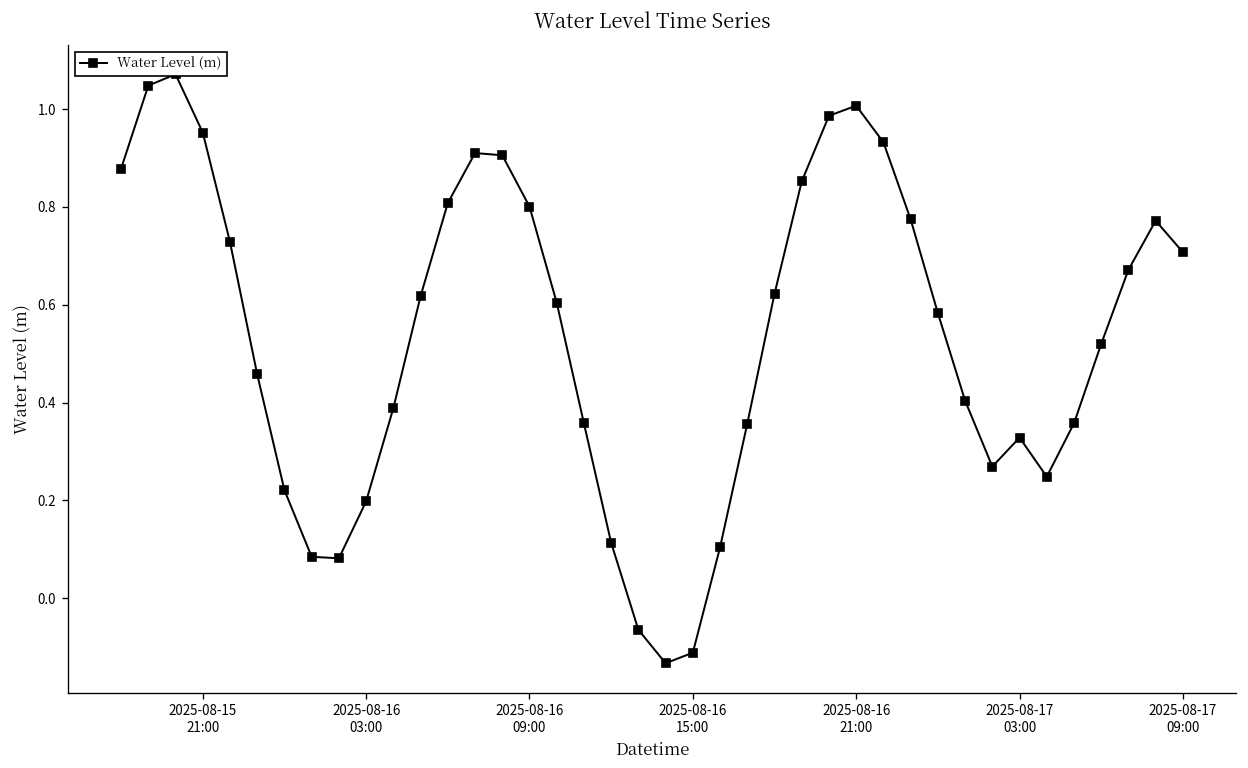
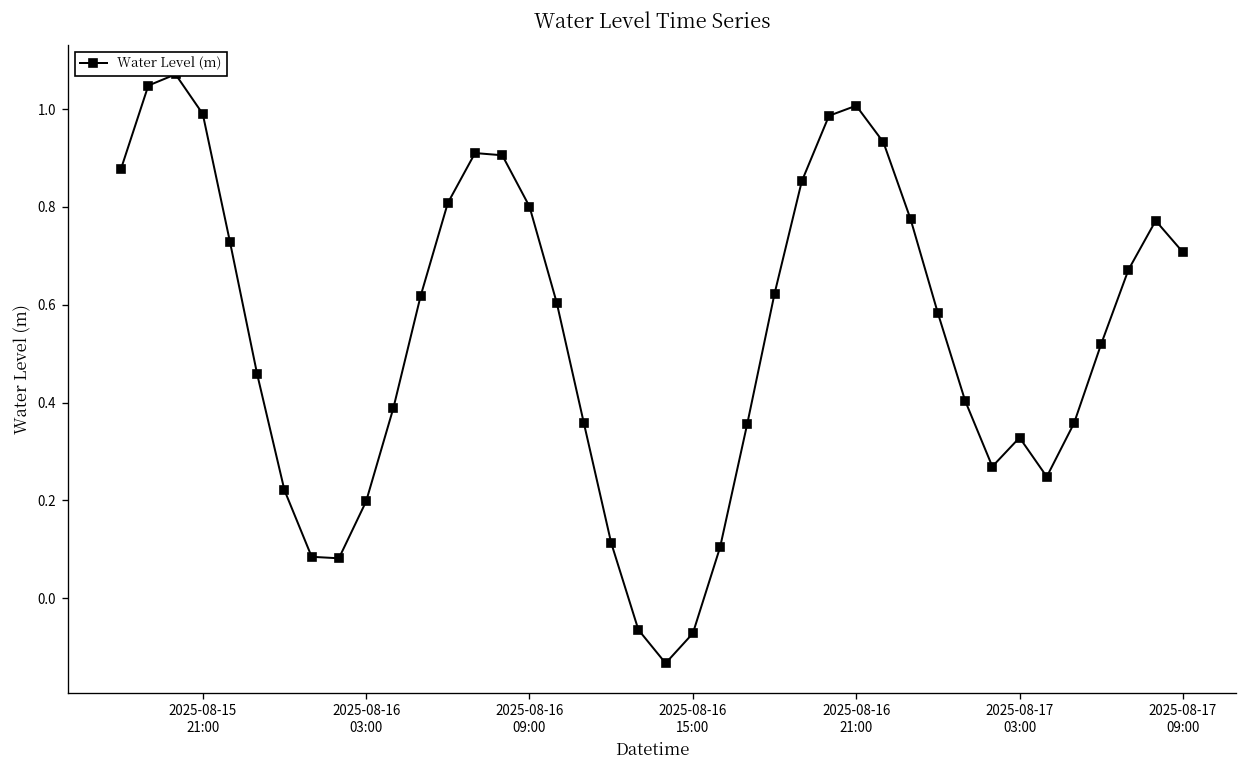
2025-08-15 21:00: 0.95 -> 0.99
2025-08-16 15:00: -0.11 -> -0.07
